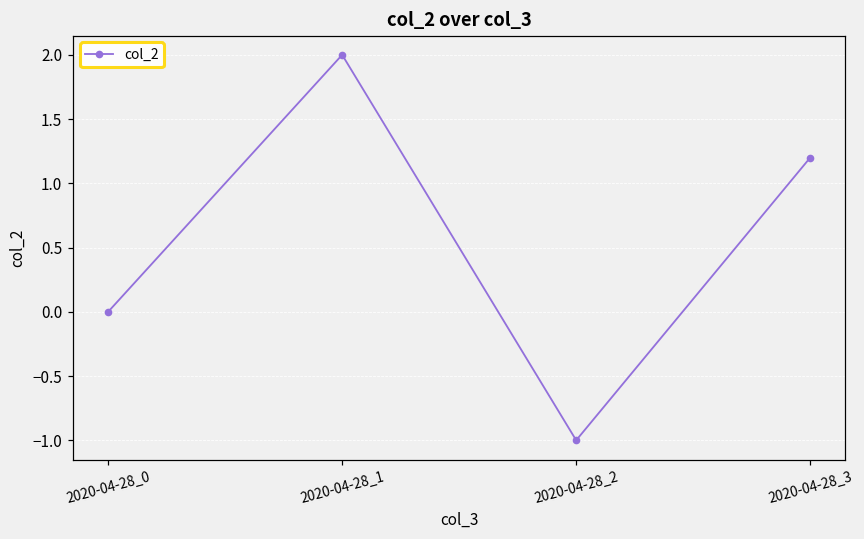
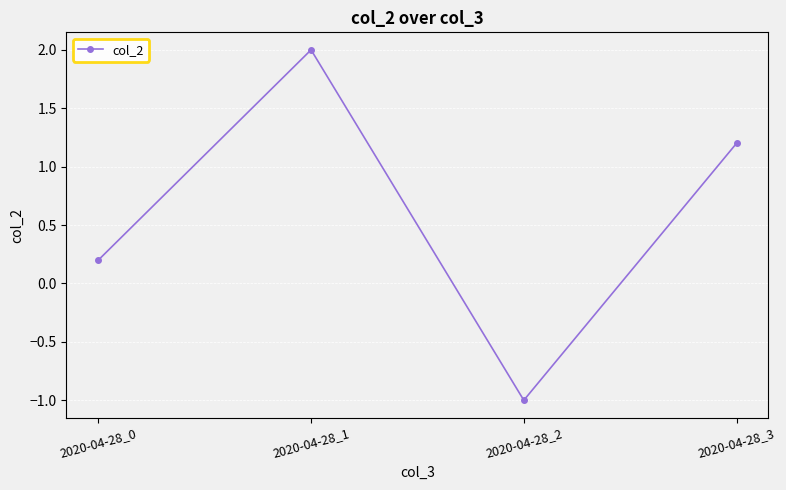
2020-04-28_0: 0.0 -> 0.2
